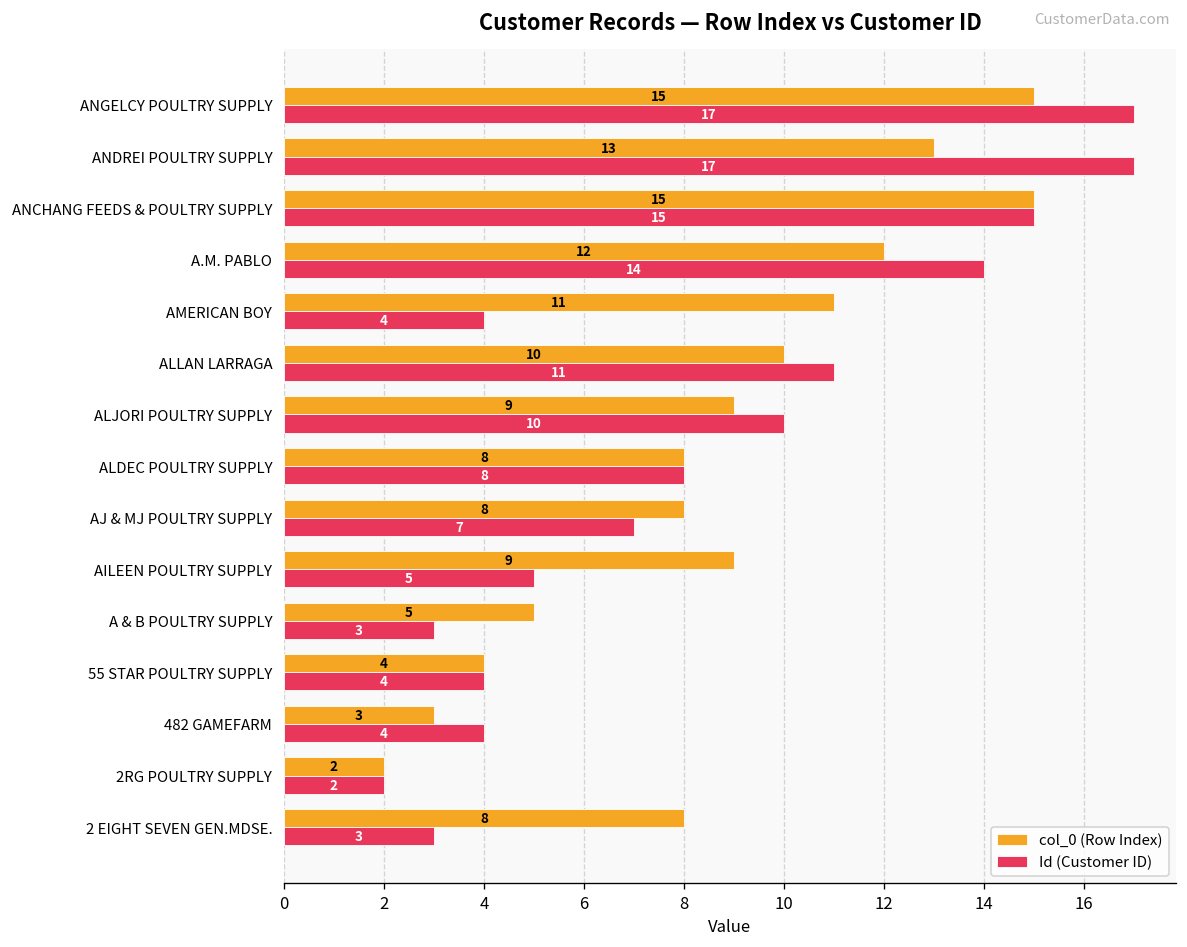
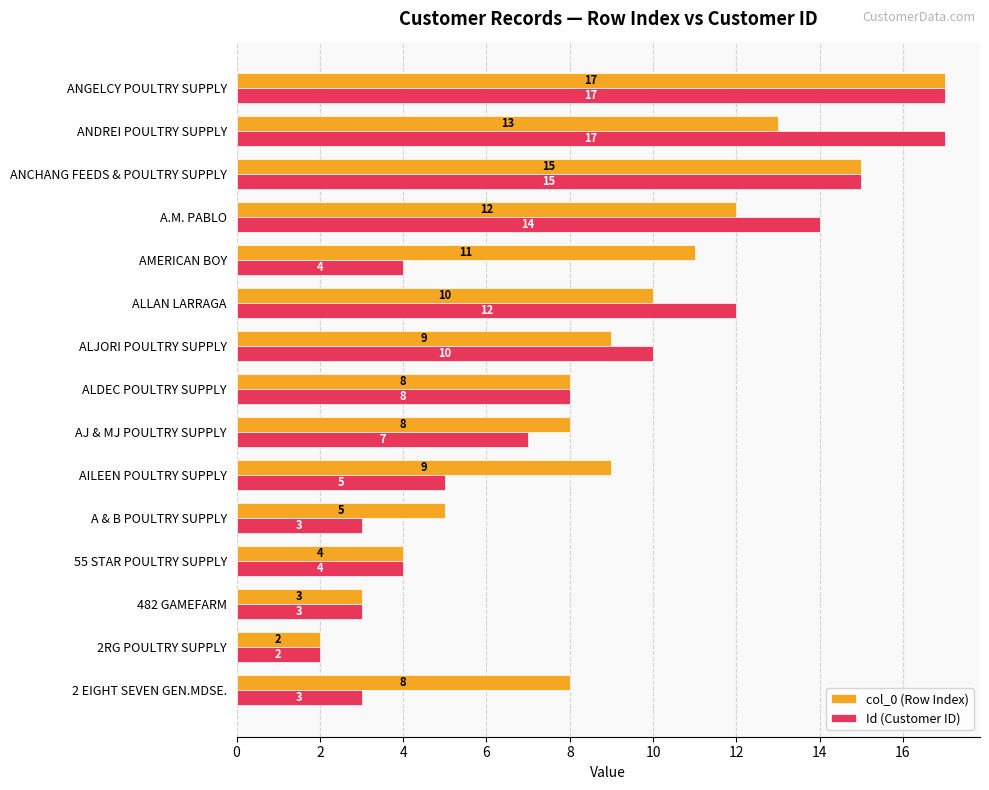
col_0 (Row Index), ANGELCY POULTRY SUPPLY: 15 -> 17
Id (Customer ID), ALLAN LARRAGA: 11 -> 12
Id (Customer ID), 482 GAMEFARM: 4 -> 3
